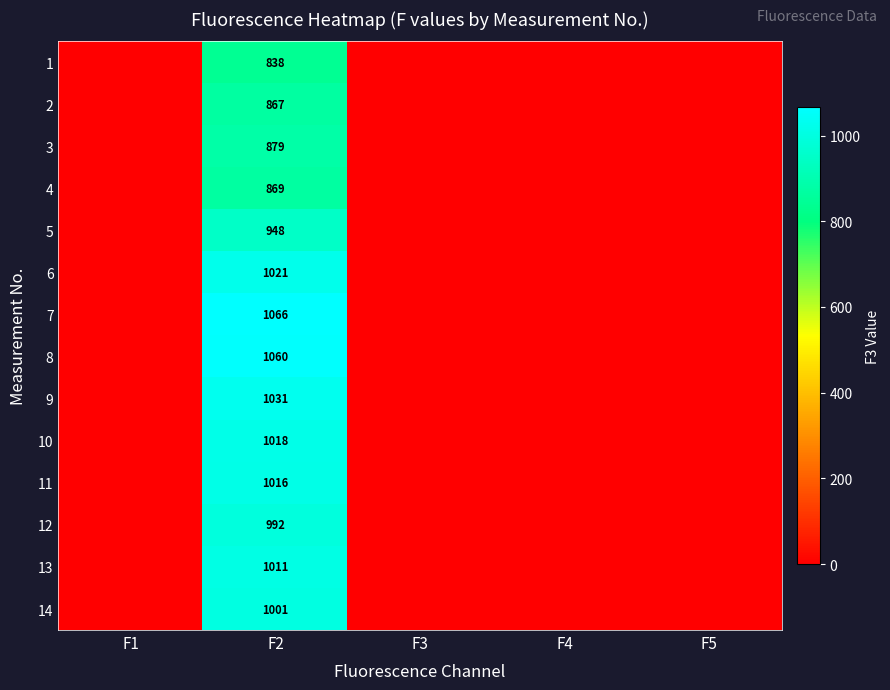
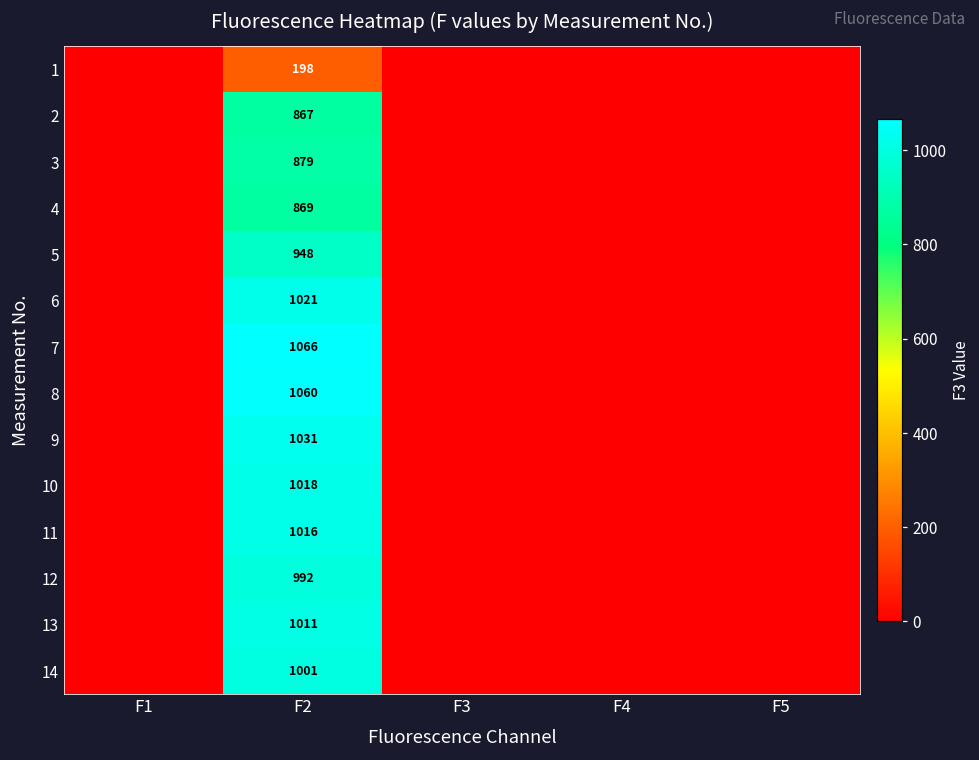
1, F2: 838 -> 198
